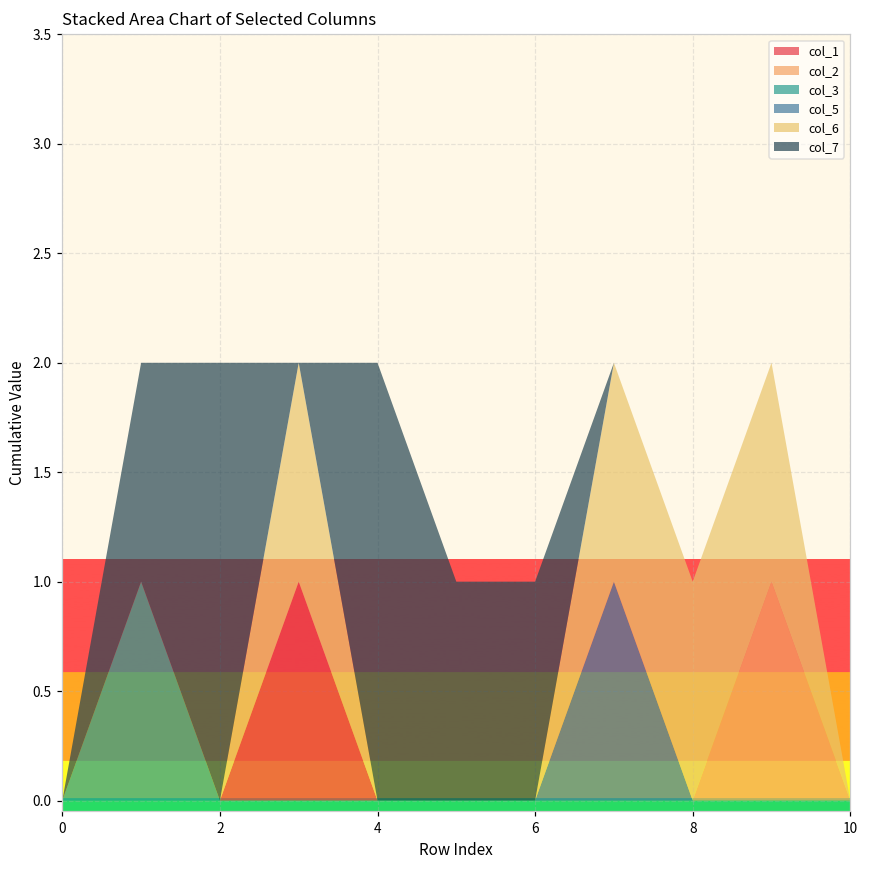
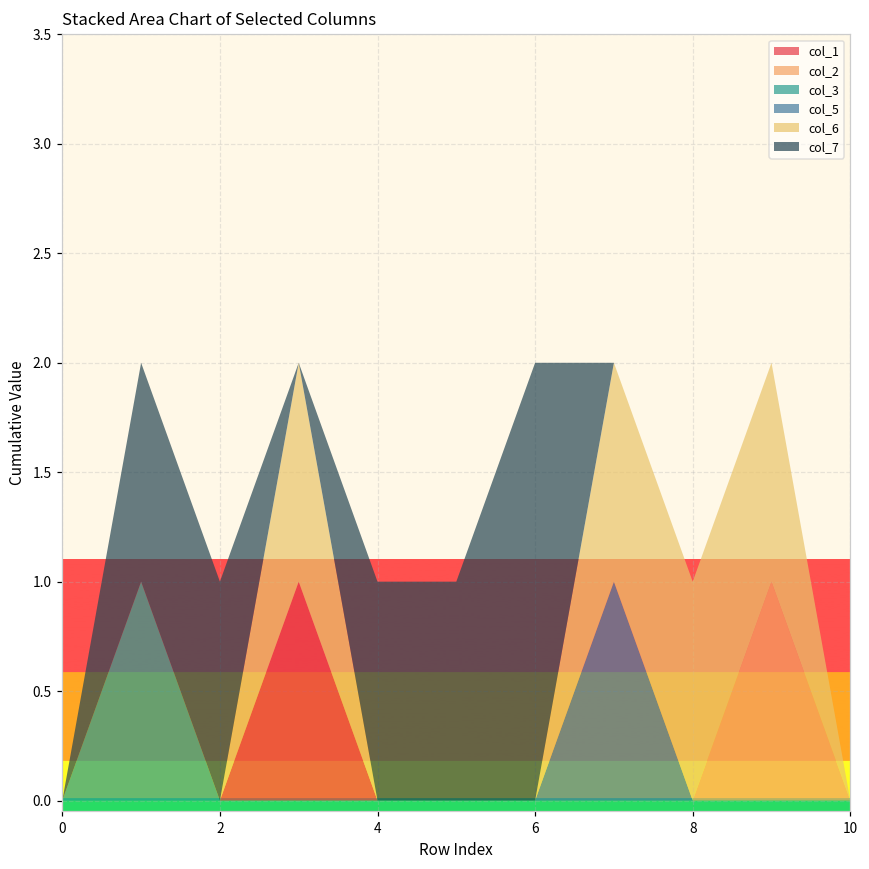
col_7, 2: 2 -> 1
col_7, 4: 2 -> 1
col_7, 6: 1 -> 2
